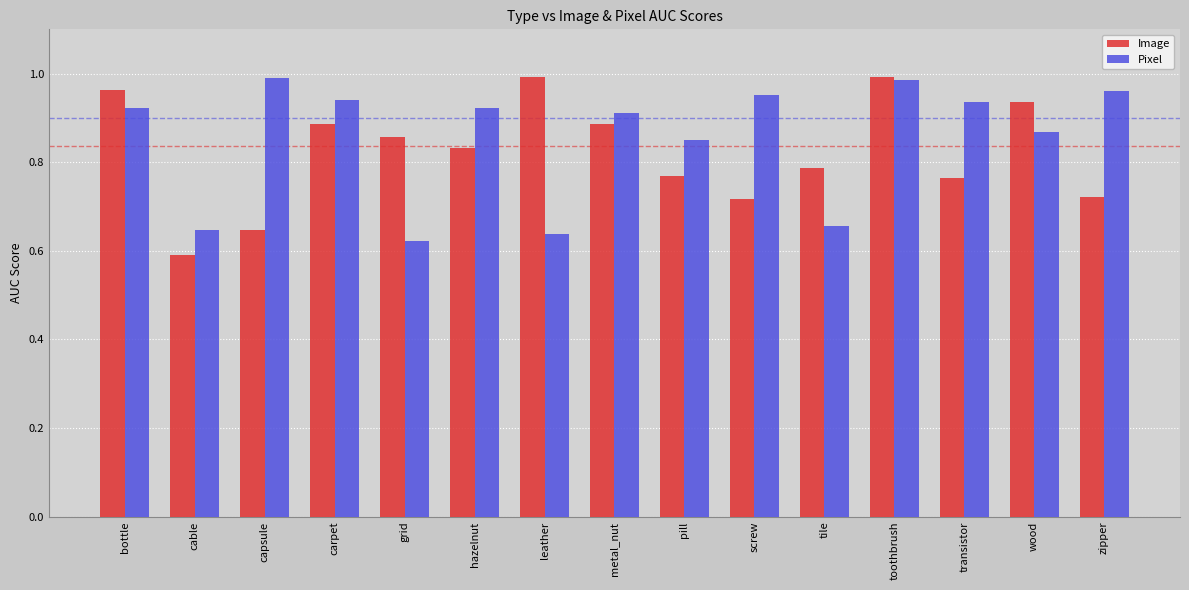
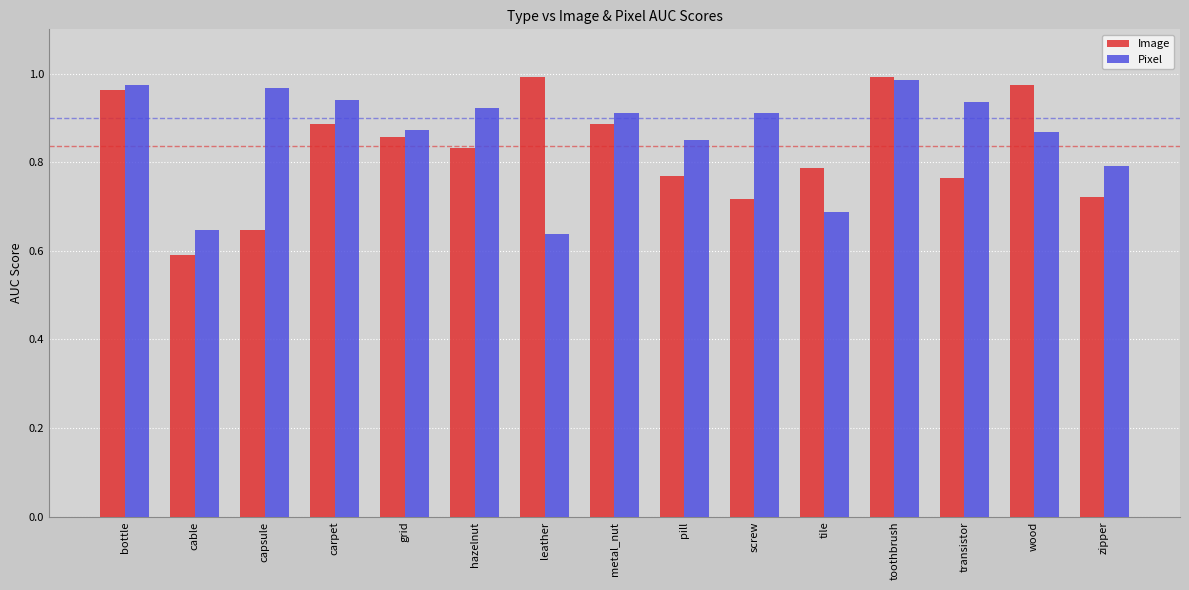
Pixel, bottle: 0.92 -> 0.98
Pixel, capsule: 0.99 -> 0.97
Pixel, grid: 0.62 -> 0.87
Pixel, screw: 0.95 -> 0.91
Pixel, tile: 0.66 -> 0.69
Image, wood: 0.94 -> 0.97
Pixel, zipper: 0.96 -> 0.79
